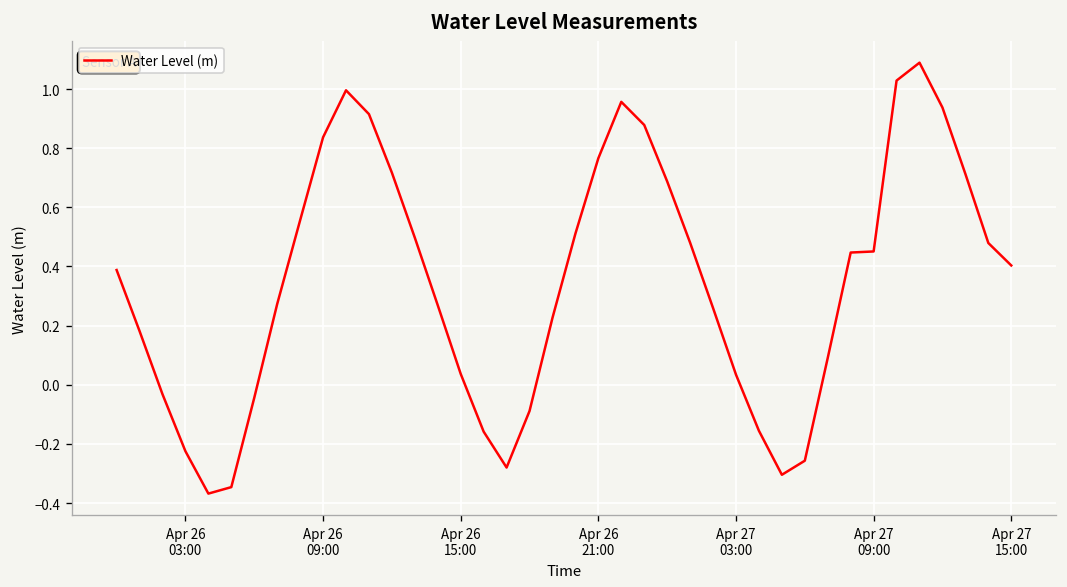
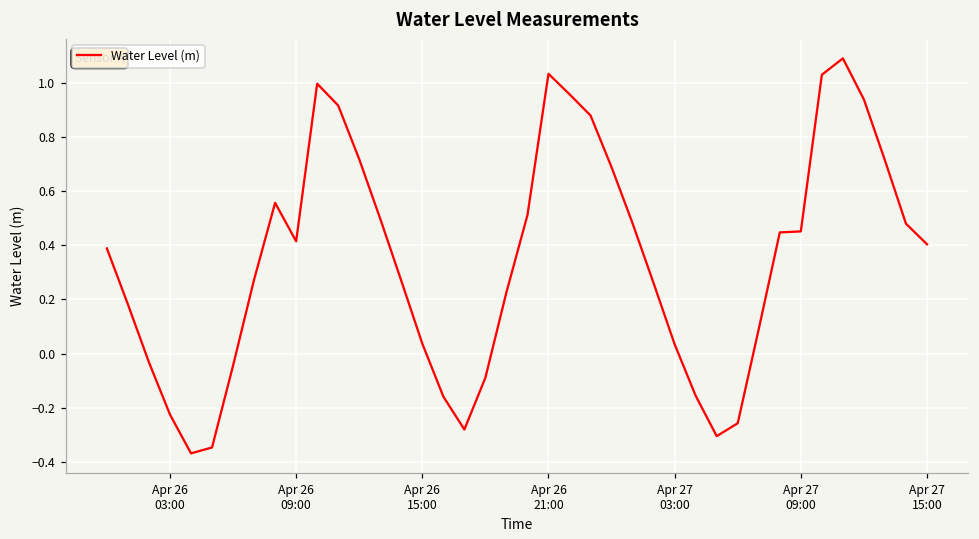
Apr 26 09:00: 0.84 -> 0.41
Apr 26 21:00: 0.77 -> 1.03
